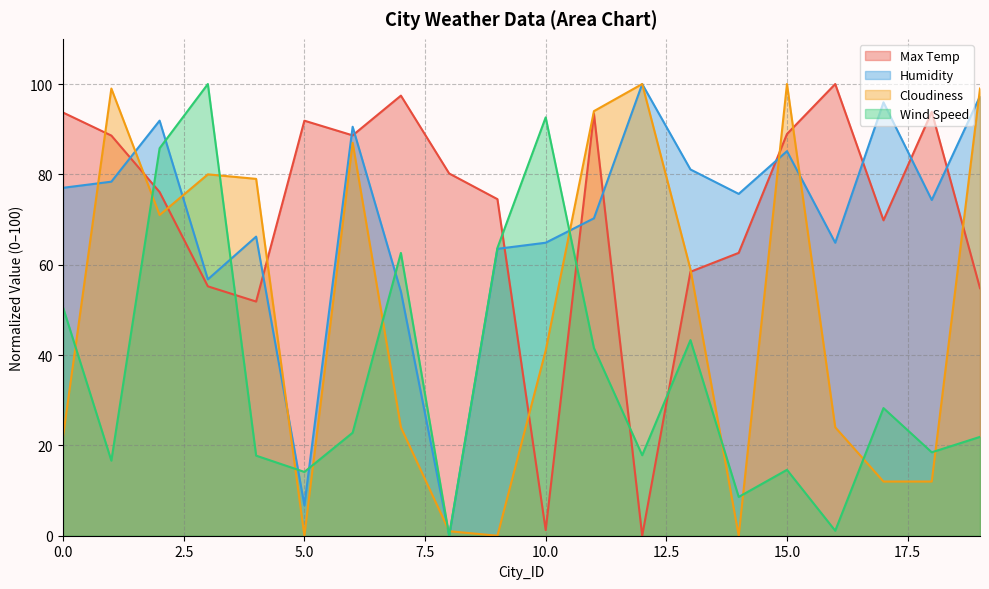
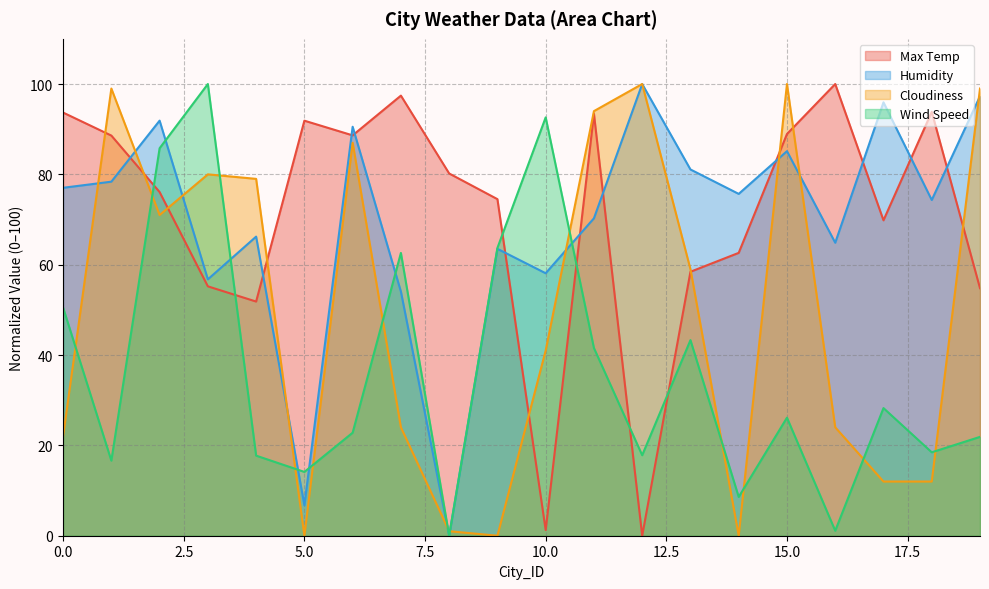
Humidity, 10.0: 65 -> 58
Wind Speed, 15.0: 15 -> 26
